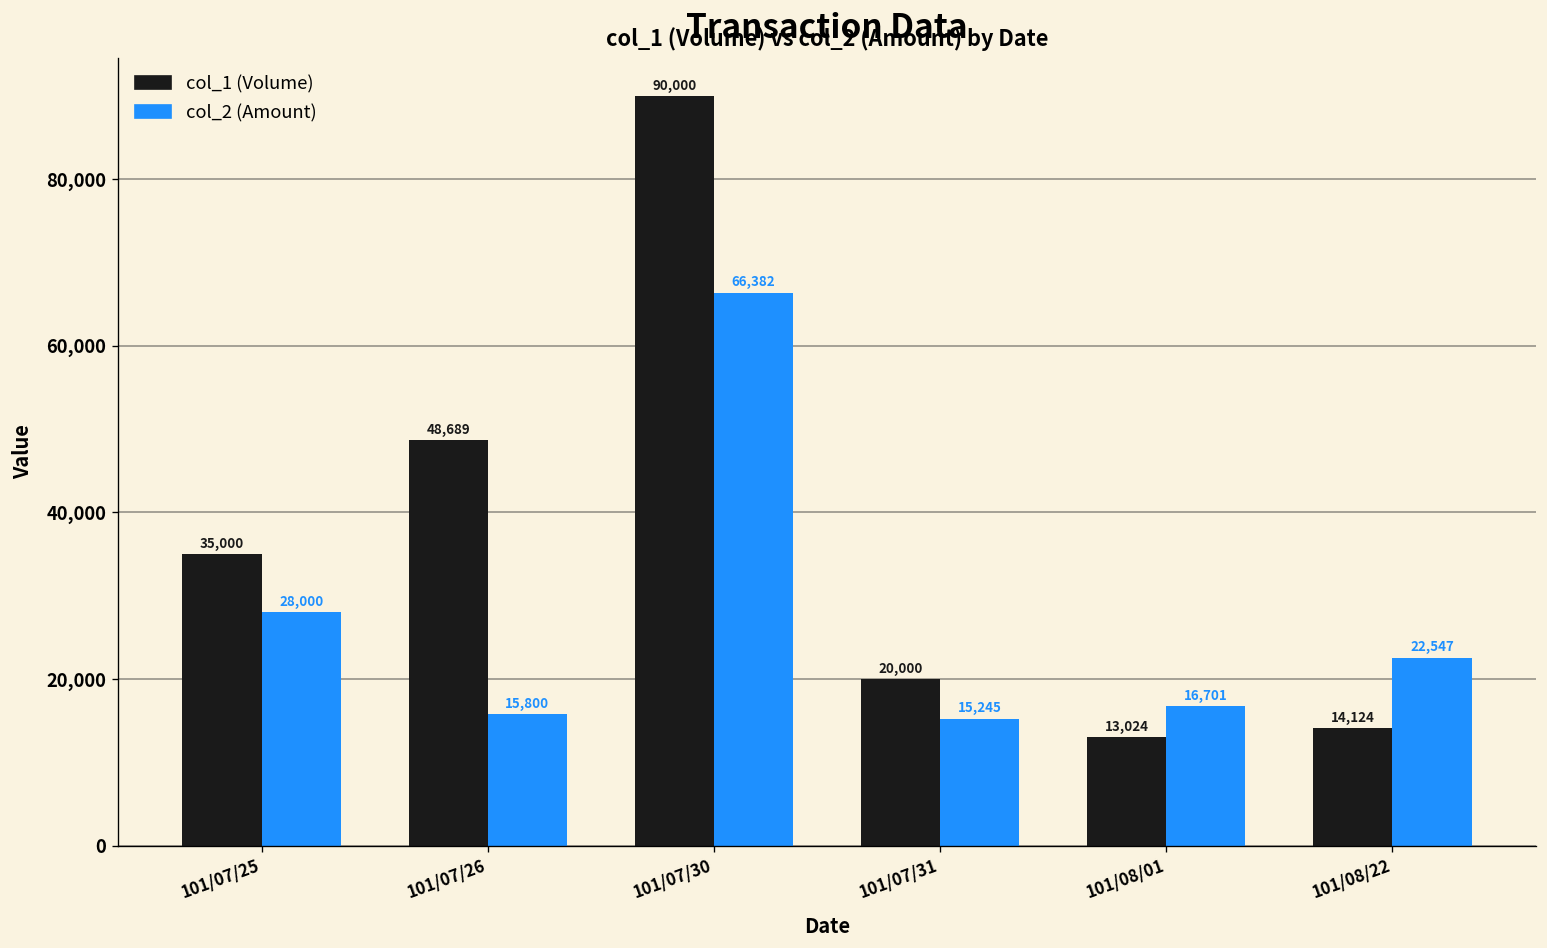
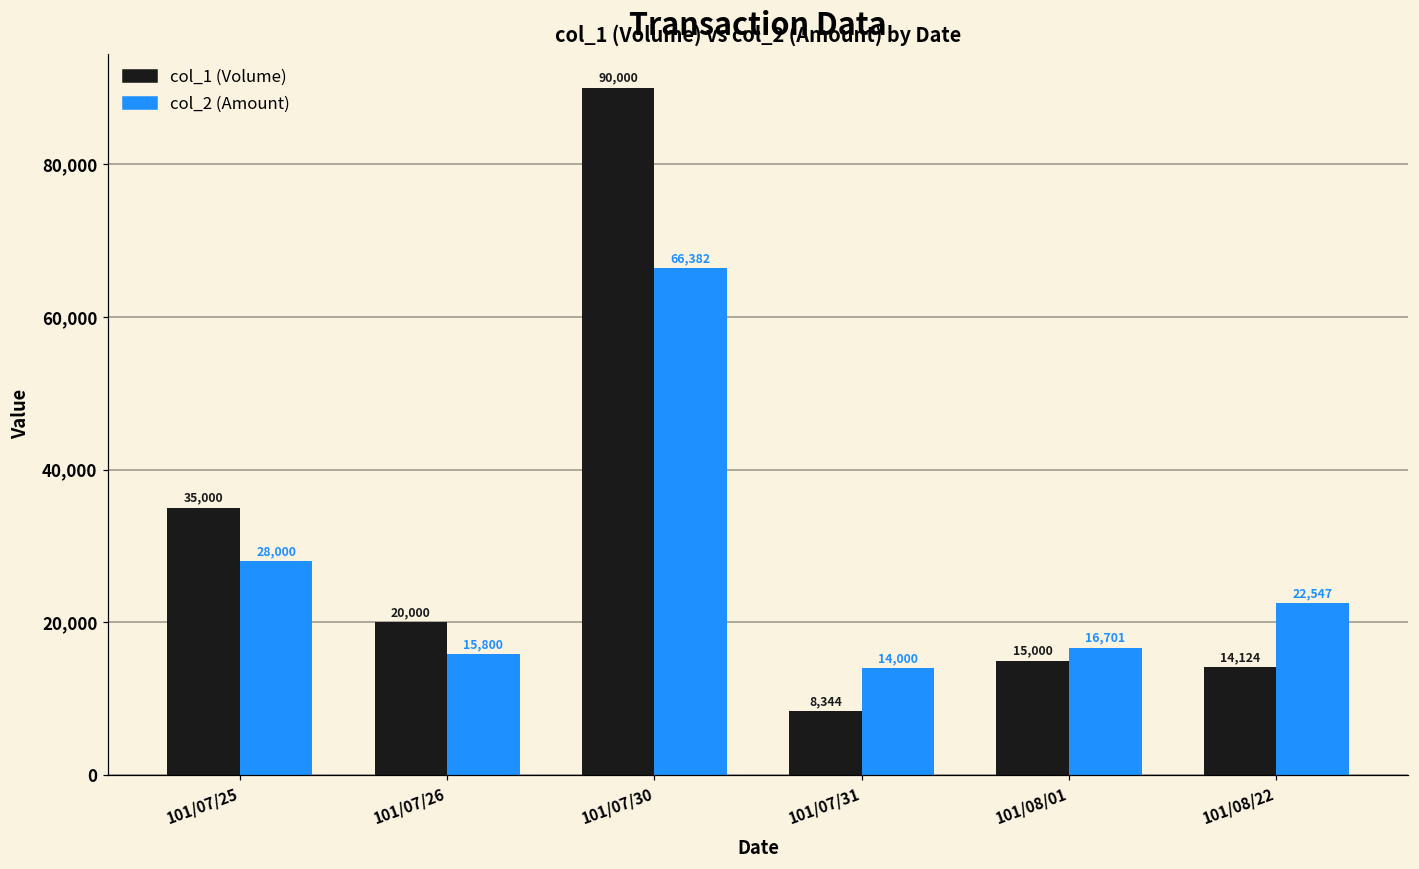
col_1 (Volume), 101/07/26: 48,689 -> 20,000
col_1 (Volume), 101/07/31: 20,000 -> 8,344
col_2 (Amount), 101/07/31: 15,245 -> 14,000
col_1 (Volume), 101/08/01: 13,024 -> 15,000
